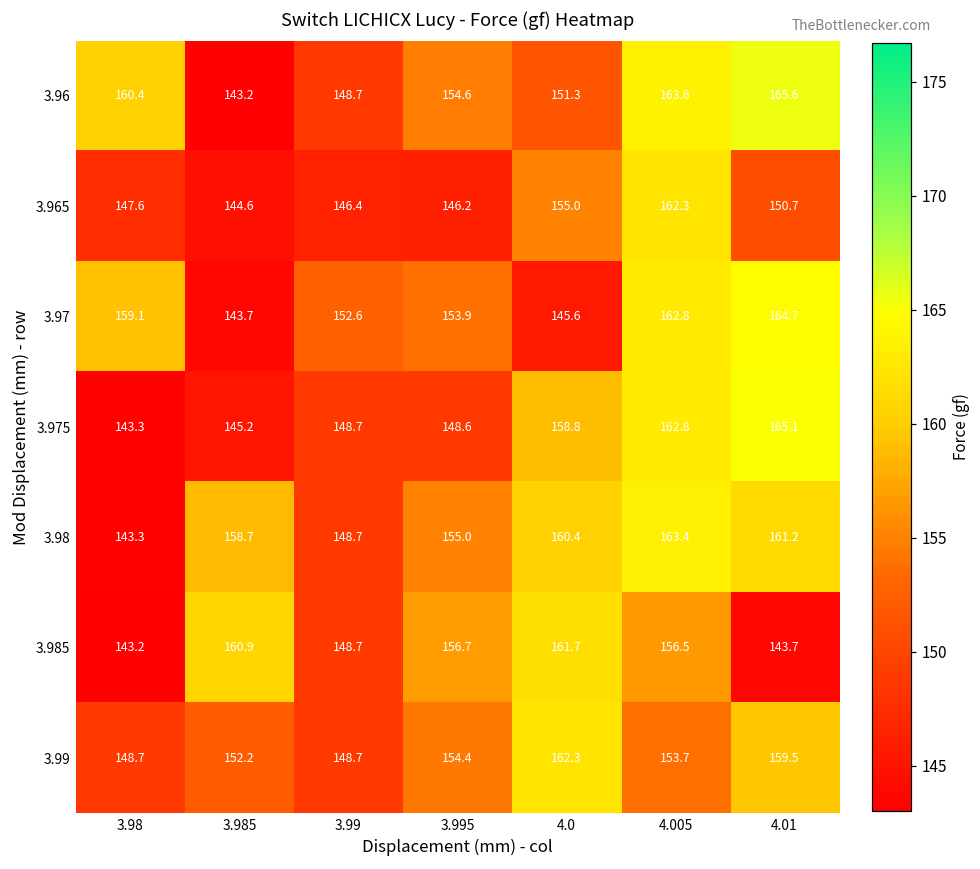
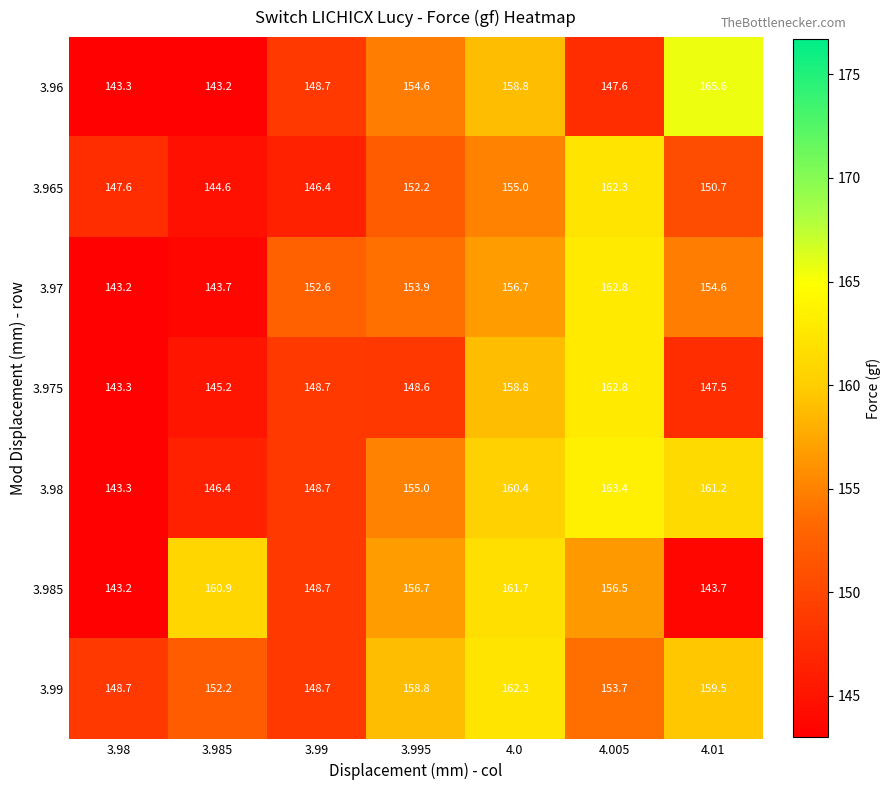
3.96, 3.98: 160.4 -> 143.3
3.96, 4.0: 151.3 -> 158.8
3.96, 4.005: 163.6 -> 147.6
3.965, 3.995: 146.2 -> 152.2
3.97, 3.98: 159.1 -> 143.2
3.97, 4.0: 145.6 -> 156.7
3.97, 4.01: 164.7 -> 154.6
3.975, 4.01: 165.1 -> 147.5
3.98, 3.985: 158.7 -> 146.4
3.99, 3.995: 154.4 -> 158.8
